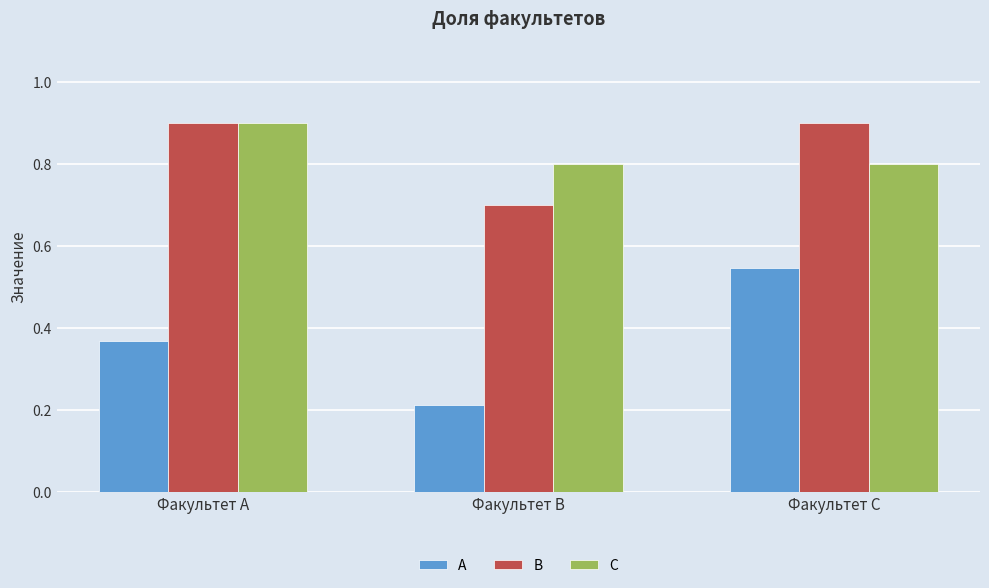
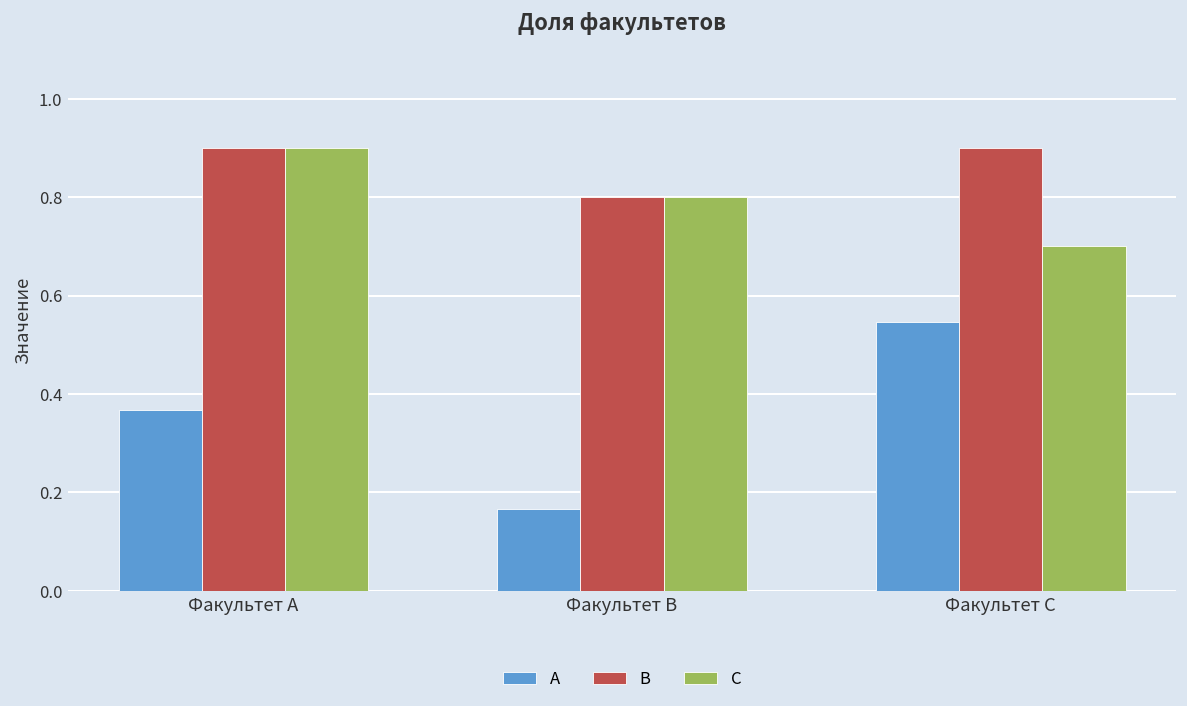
А, Факультет В: 0.21 -> 0.17
В, Факультет В: 0.7 -> 0.8
С, Факультет С: 0.8 -> 0.7
